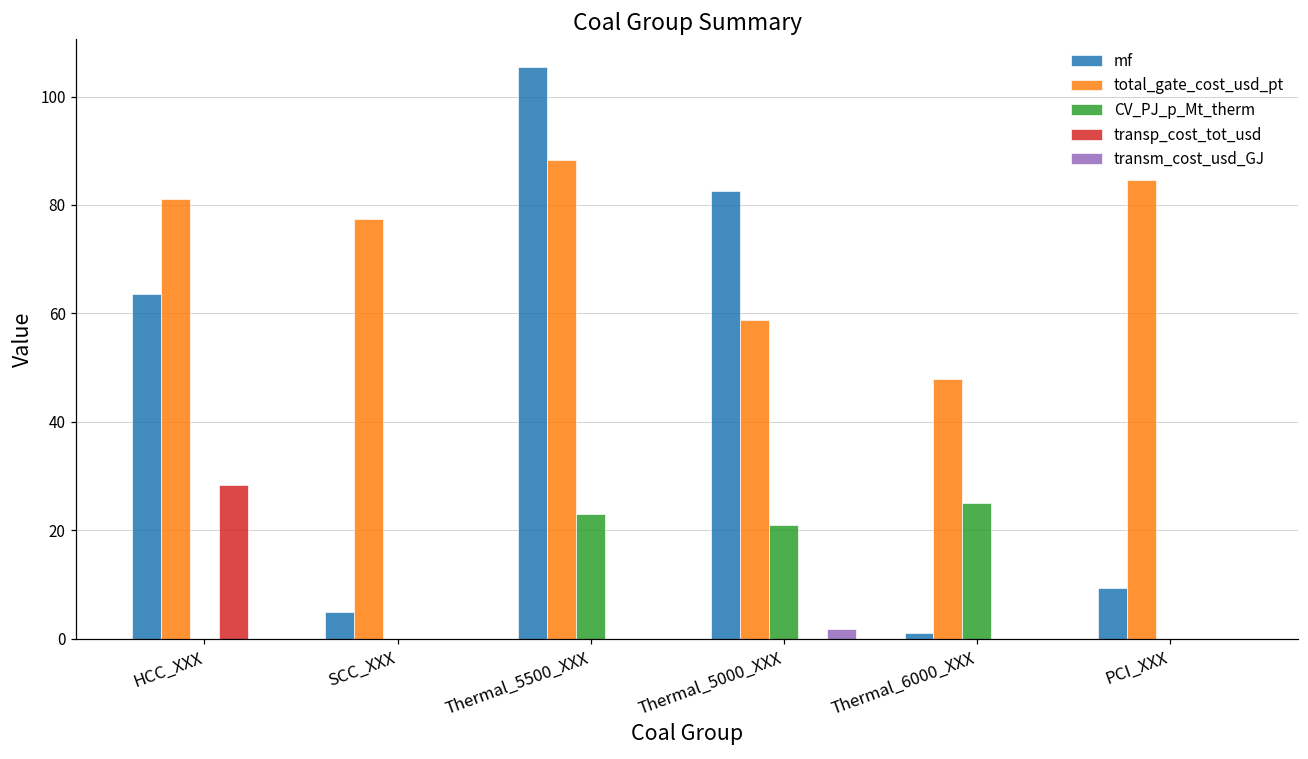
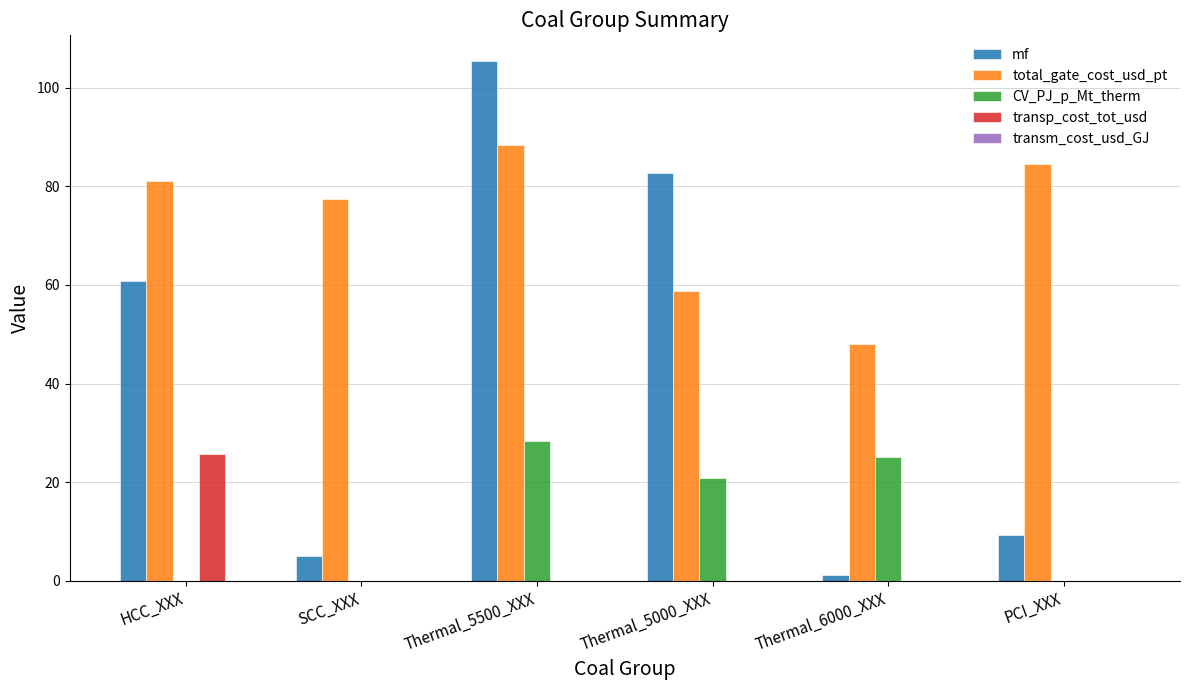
mf, HCC_XXX: 64 -> 61
transp_cost_tot_usd, HCC_XXX: 28 -> 26
CV_PJ_p_Mt_therm, Thermal_5500_XXX: 23 -> 28
transm_cost_usd_GJ, Thermal_5000_XXX: 2 -> 0
